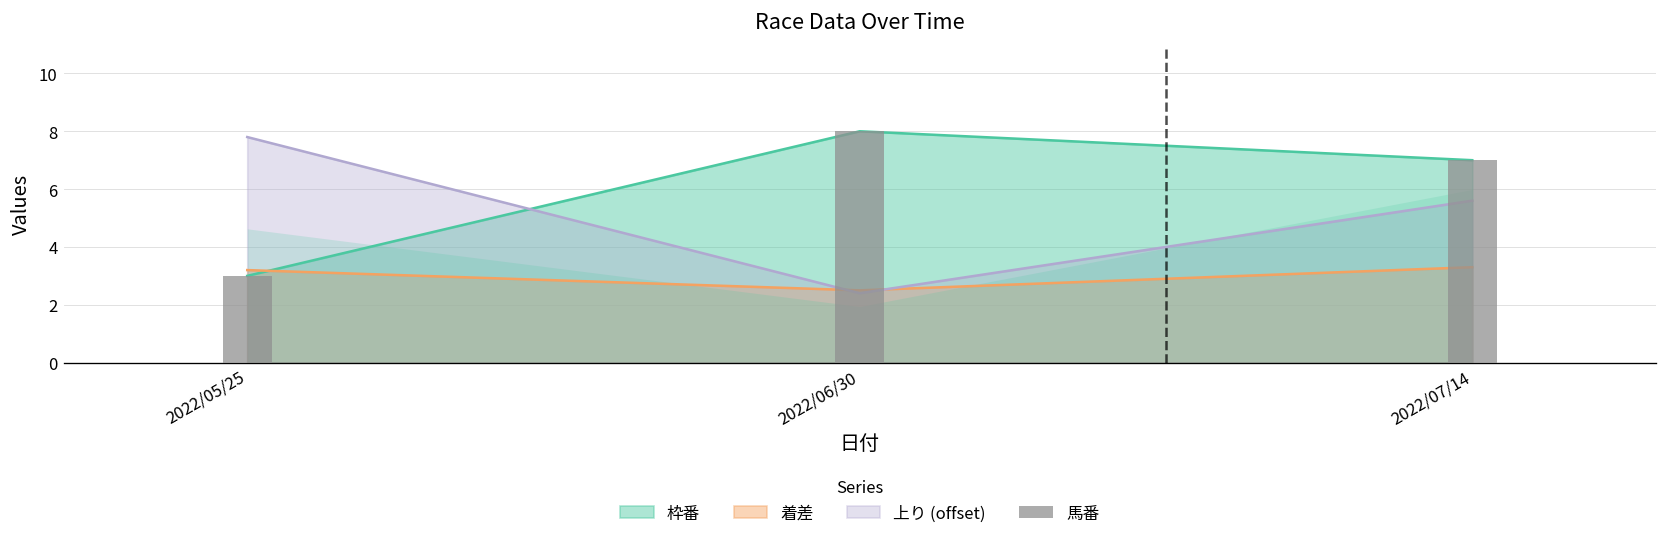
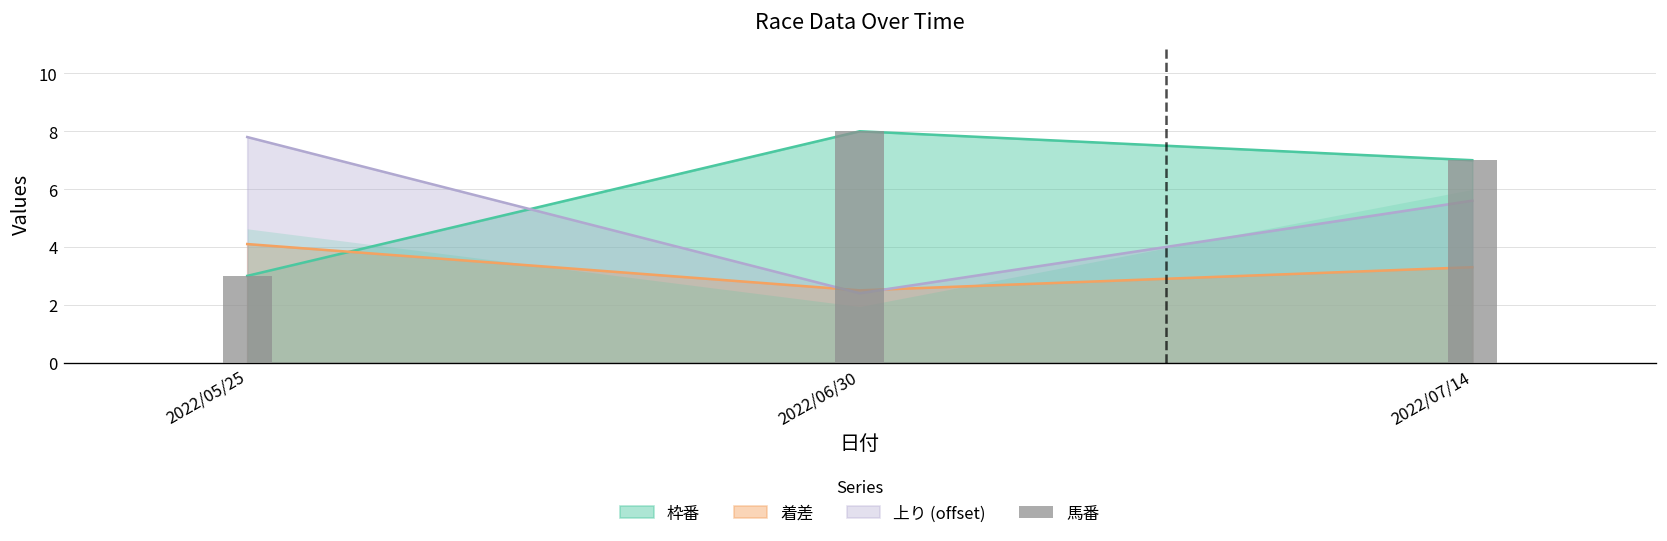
着差, 2022/05/25: 3.2 -> 4.1
